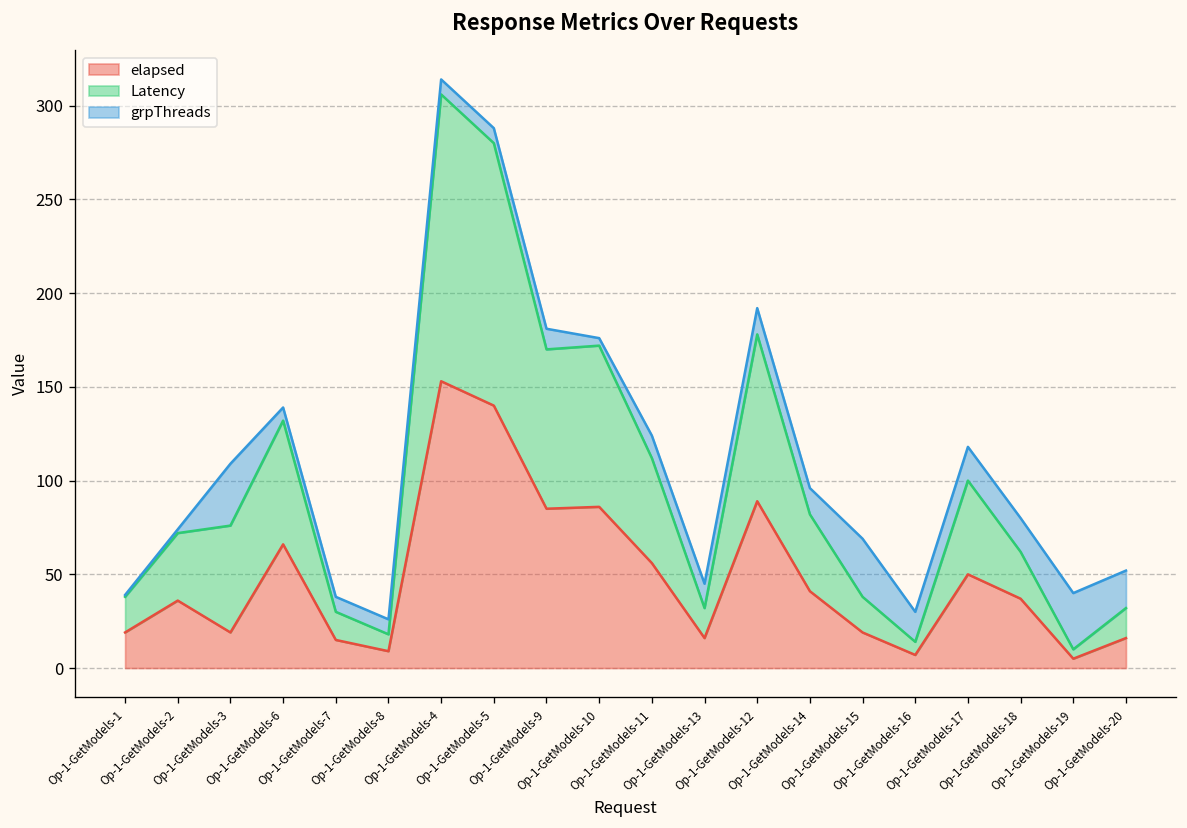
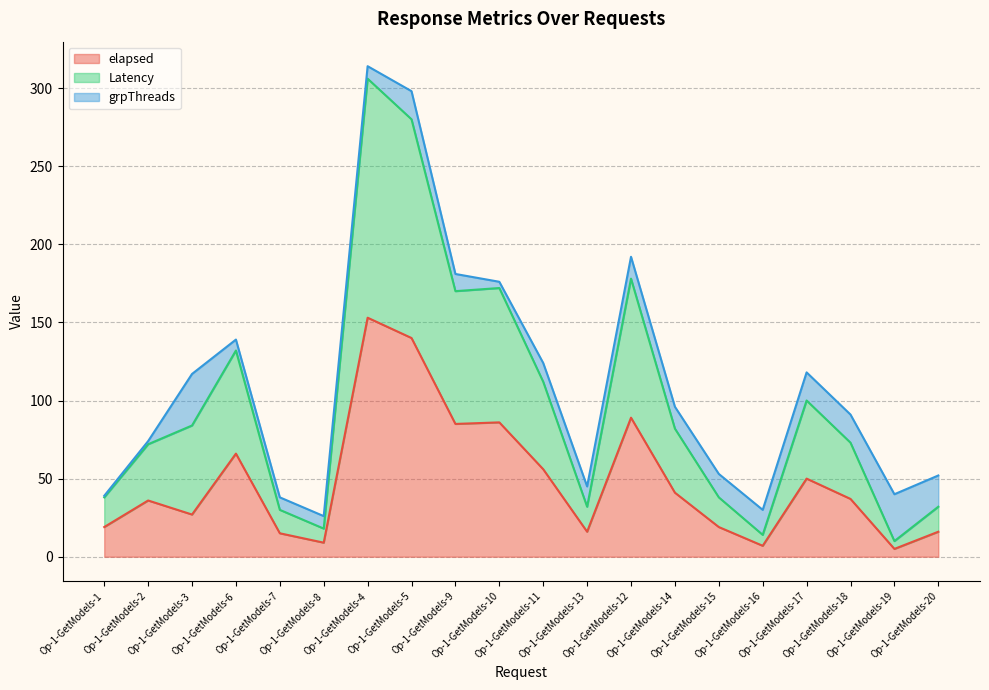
elapsed, Op-1-GetModels-3: 19 -> 27
grpThreads, Op-1-GetModels-5: 8 -> 18
grpThreads, Op-1-GetModels-15: 31 -> 15
Latency, Op-1-GetModels-18: 25 -> 36
